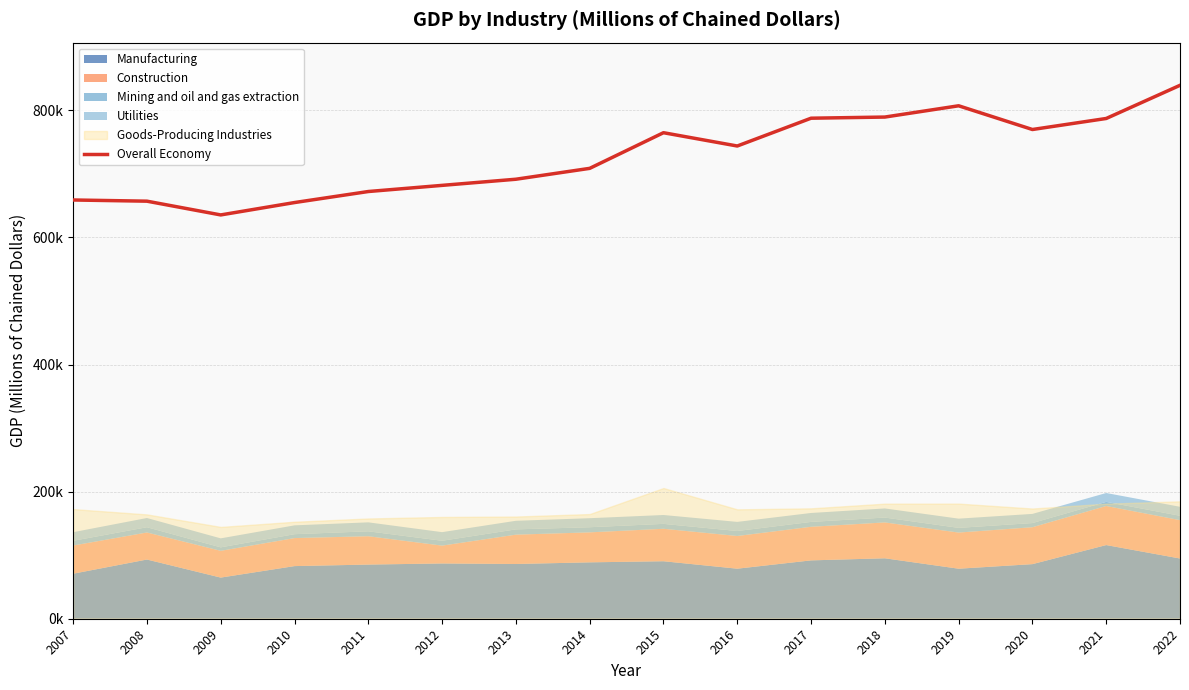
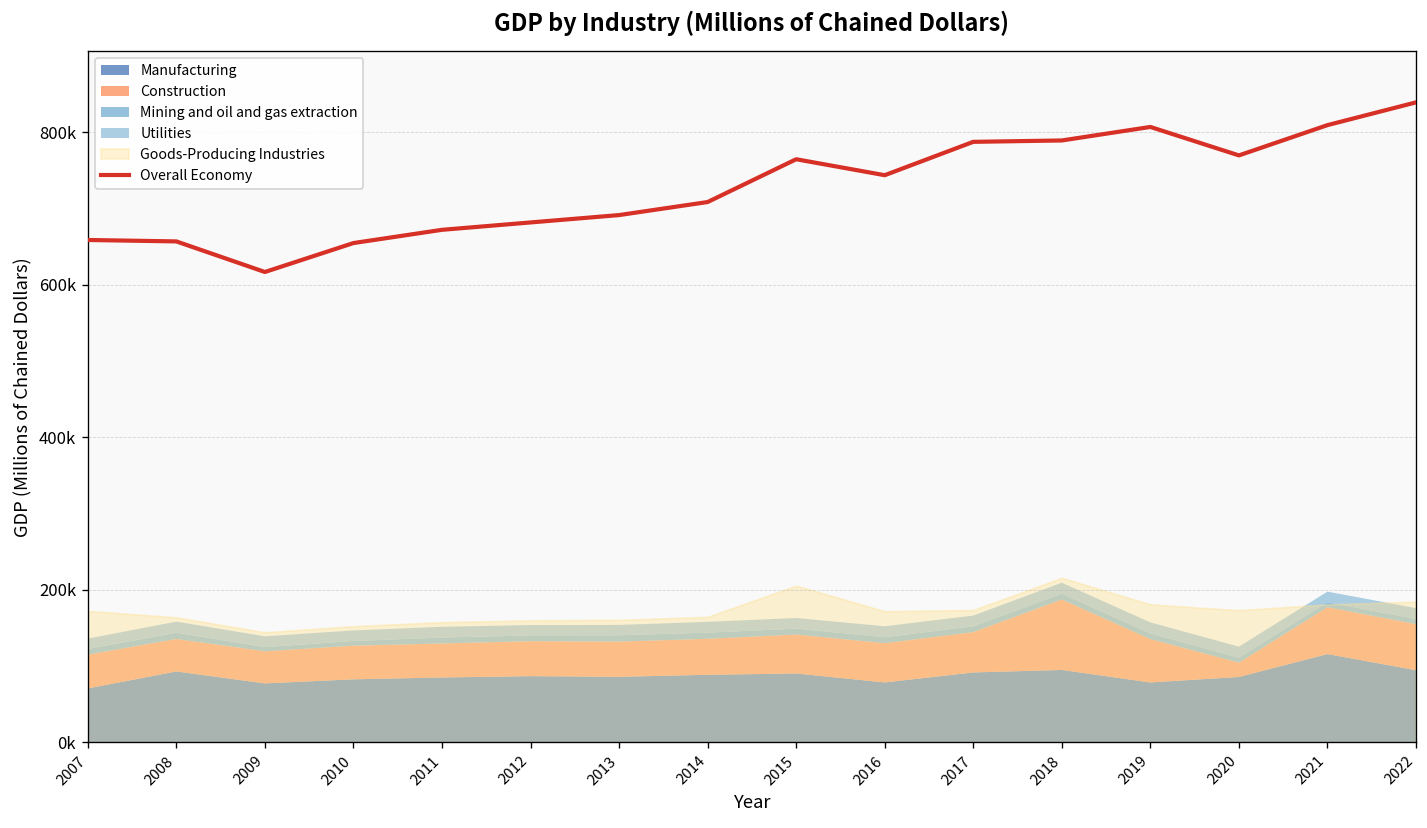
Overall Economy, 2009: 640000 -> 620000
Manufacturing, 2009: 60000 -> 80000
Construction, 2012: 30000 -> 50000
Construction, 2018: 60000 -> 90000
Goods-Producing Industries, 2018: 180000 -> 220000
Construction, 2020: 60000 -> 20000
Overall Economy, 2021: 790000 -> 810000
